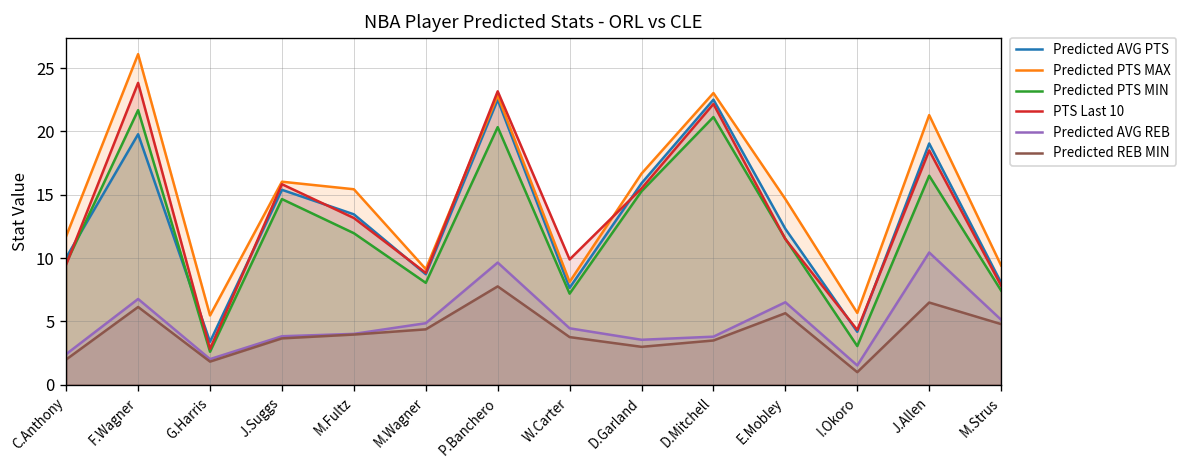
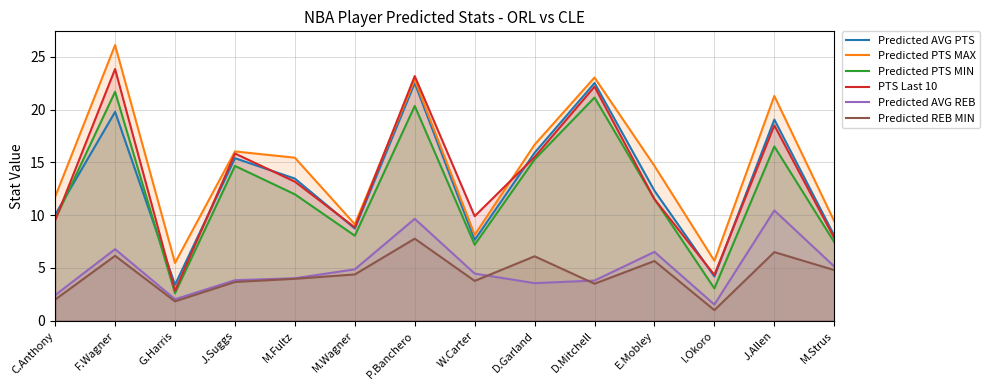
Predicted REB MIN, D.Garland: 3.0 -> 6.1
